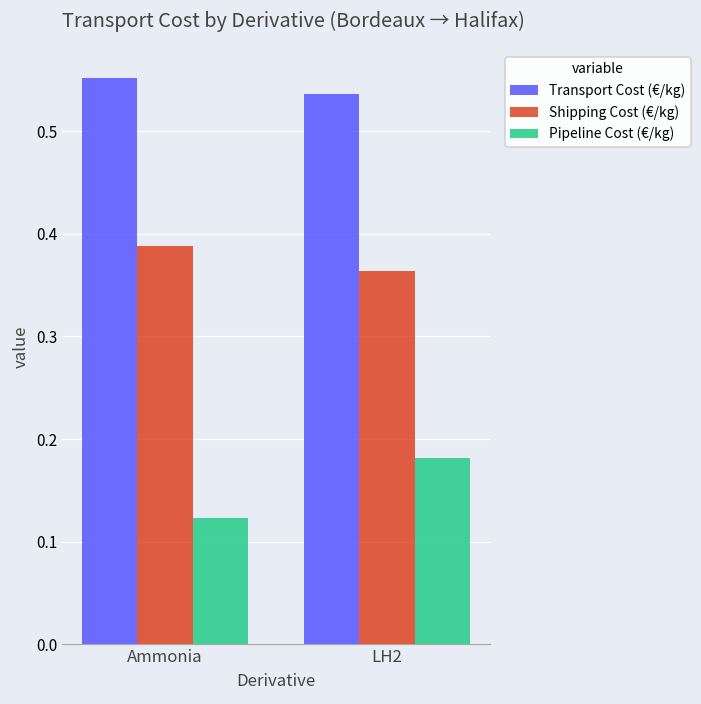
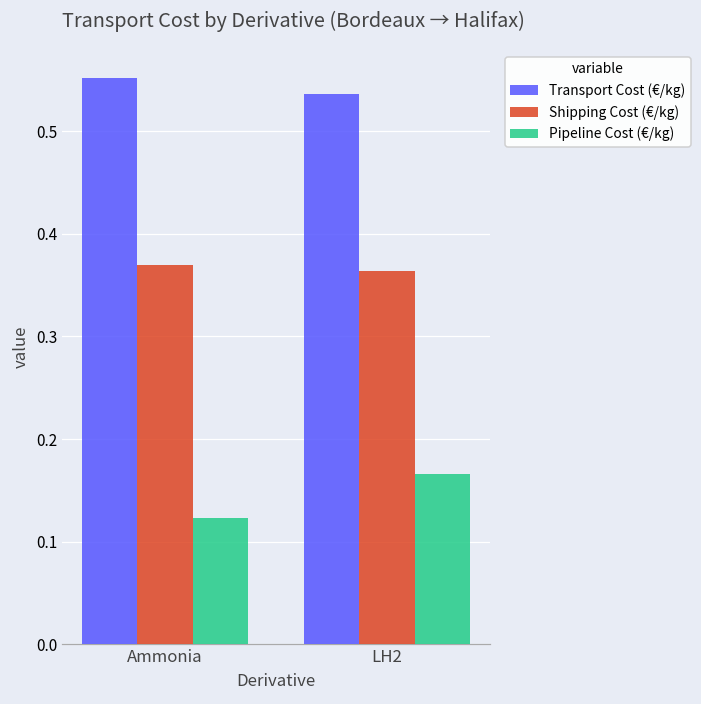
Shipping Cost (€/kg), Ammonia: 0.39 -> 0.37
Pipeline Cost (€/kg), LH2: 0.18 -> 0.17
